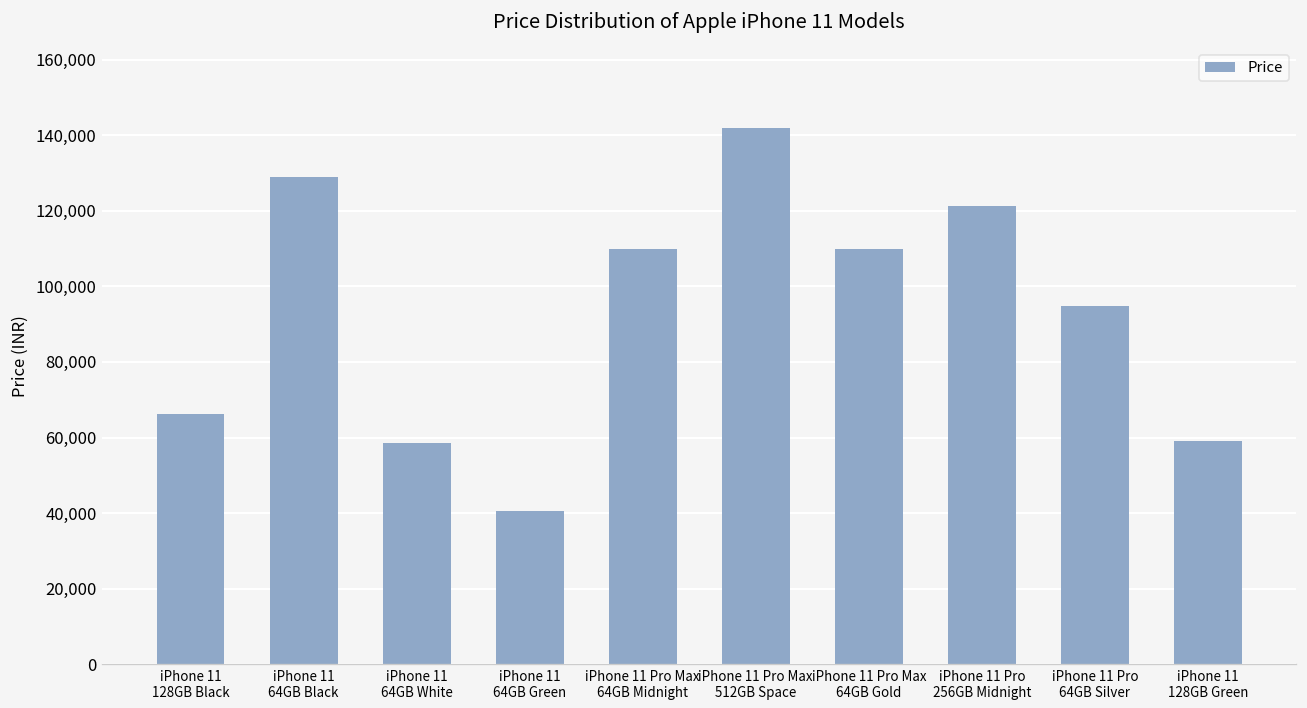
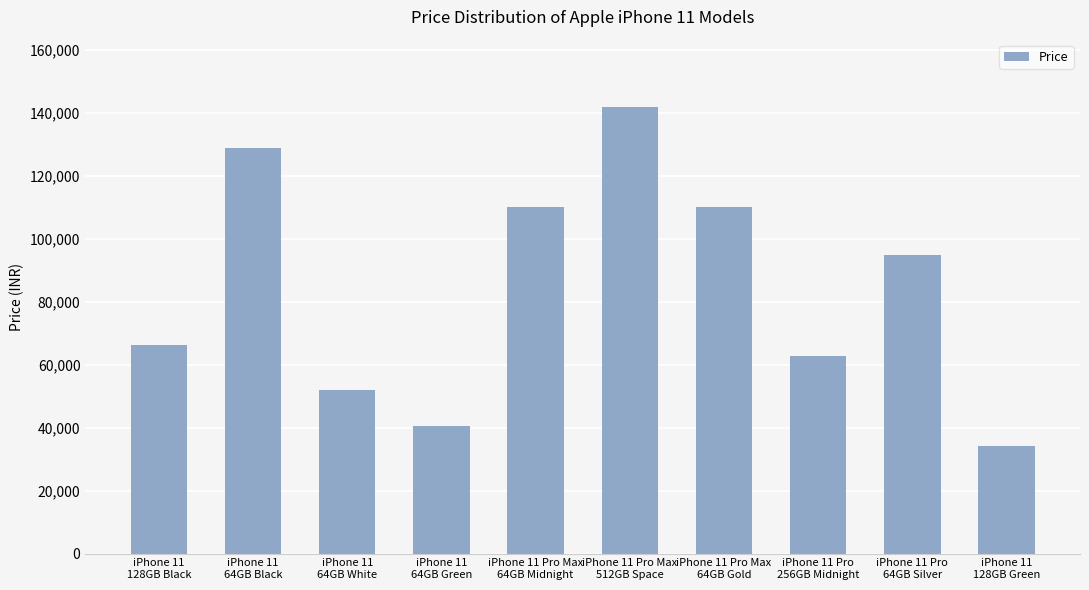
iPhone 11 64GB White: 59,000 -> 52,000
iPhone 11 Pro 256GB Midnight: 121,000 -> 63,000
iPhone 11 128GB Green: 59,000 -> 34,000
